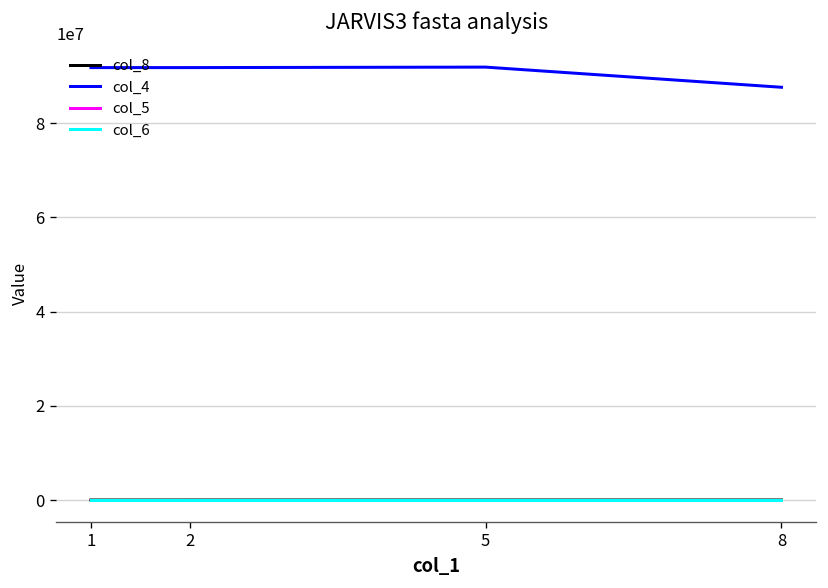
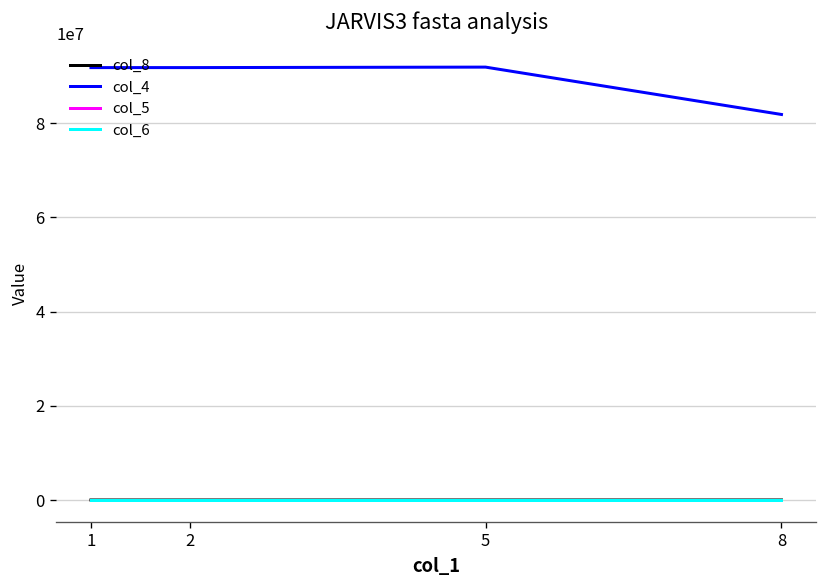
col_4, 8: 88000000 -> 82000000
